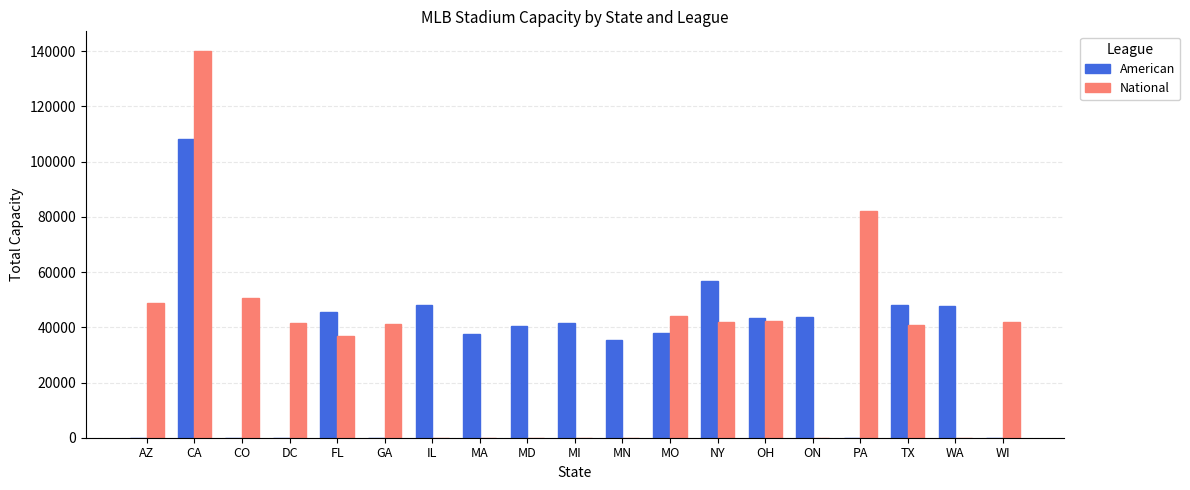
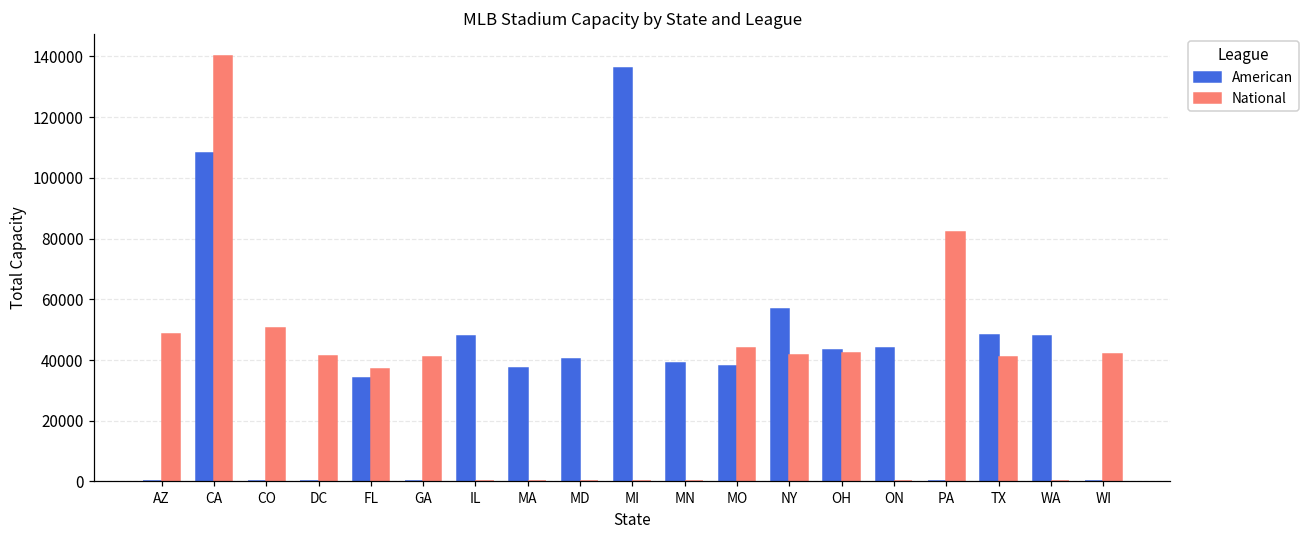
American, FL: 46000 -> 34000
American, MI: 42000 -> 136000
American, MN: 35000 -> 39000
